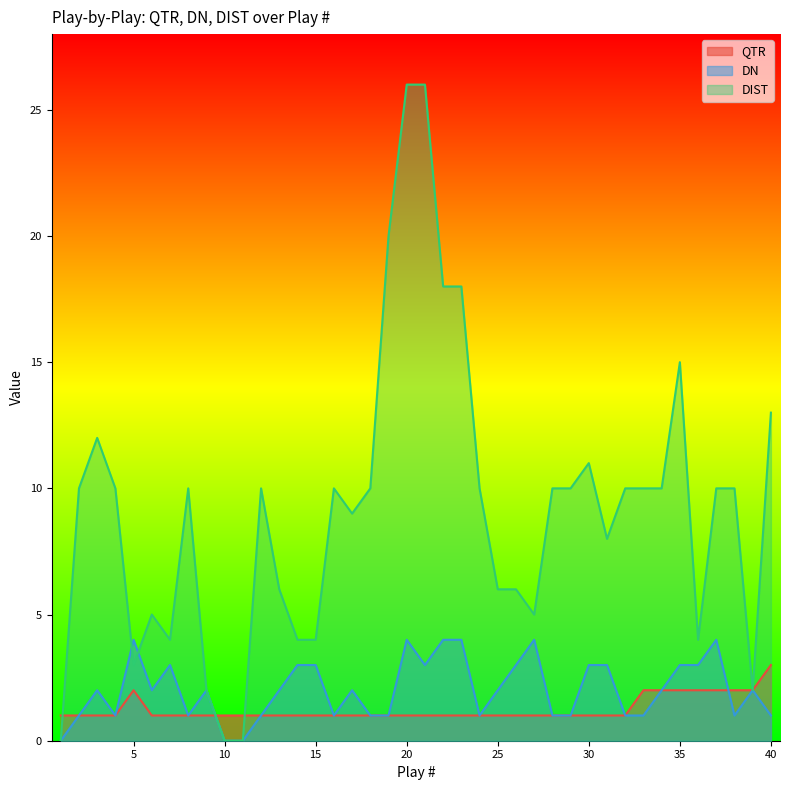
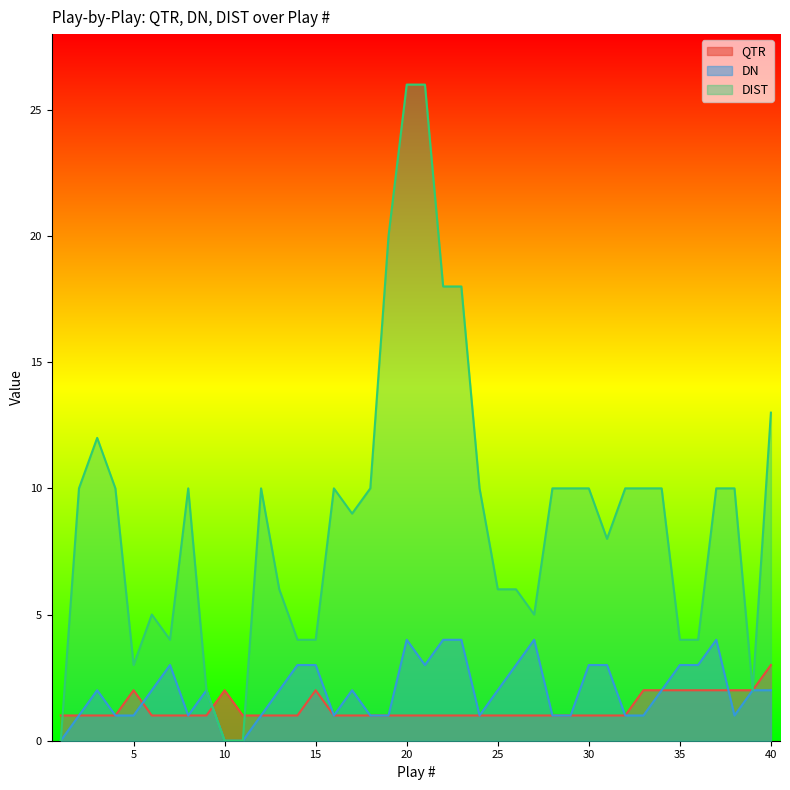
DN, 5: 4 -> 1
QTR, 10: 1 -> 2
QTR, 15: 1 -> 2
DIST, 30: 11 -> 10
DIST, 35: 15 -> 4
DN, 40: 1 -> 2
